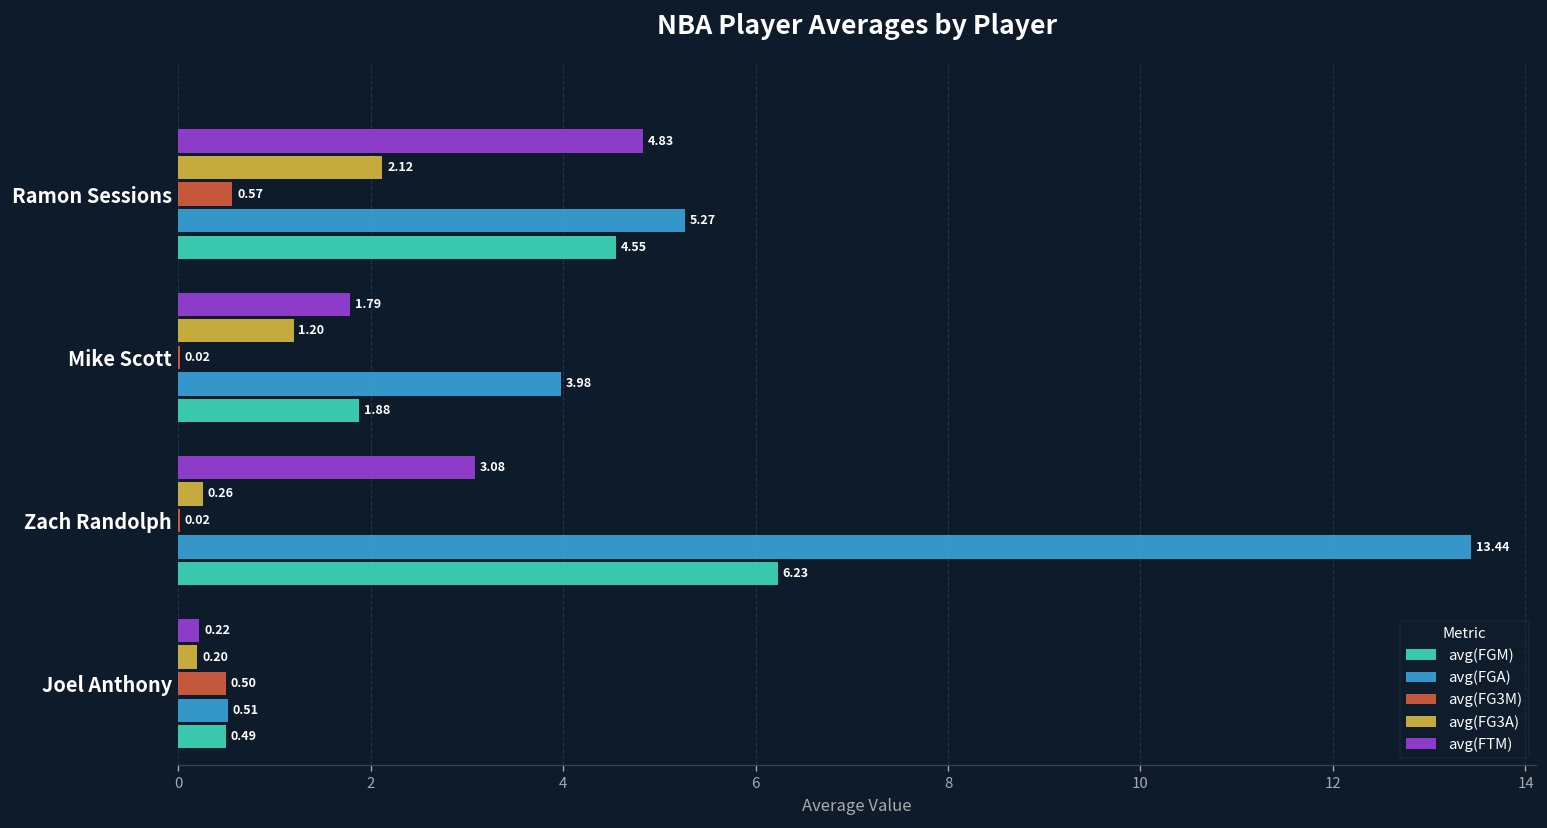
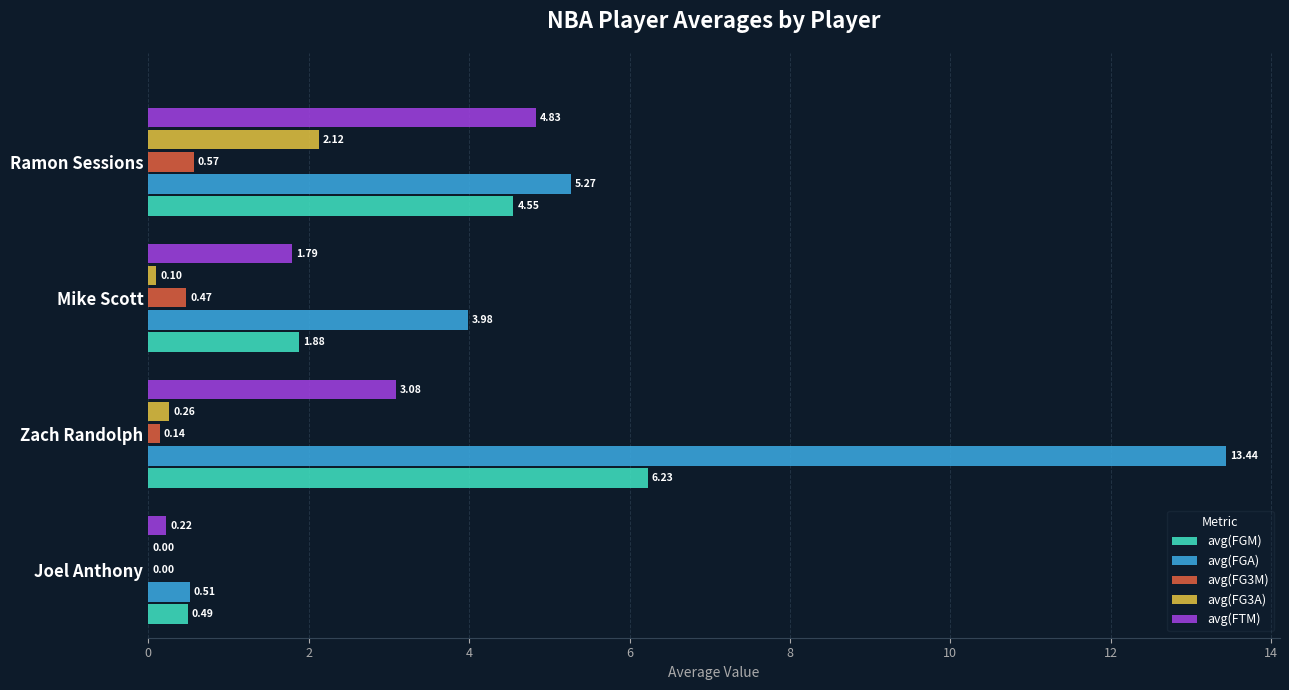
avg(FG3A), Mike Scott: 1.20 -> 0.10
avg(FG3M), Mike Scott: 0.02 -> 0.47
avg(FG3M), Zach Randolph: 0.02 -> 0.14
avg(FG3A), Joel Anthony: 0.20 -> 0.00
avg(FG3M), Joel Anthony: 0.50 -> 0.00
